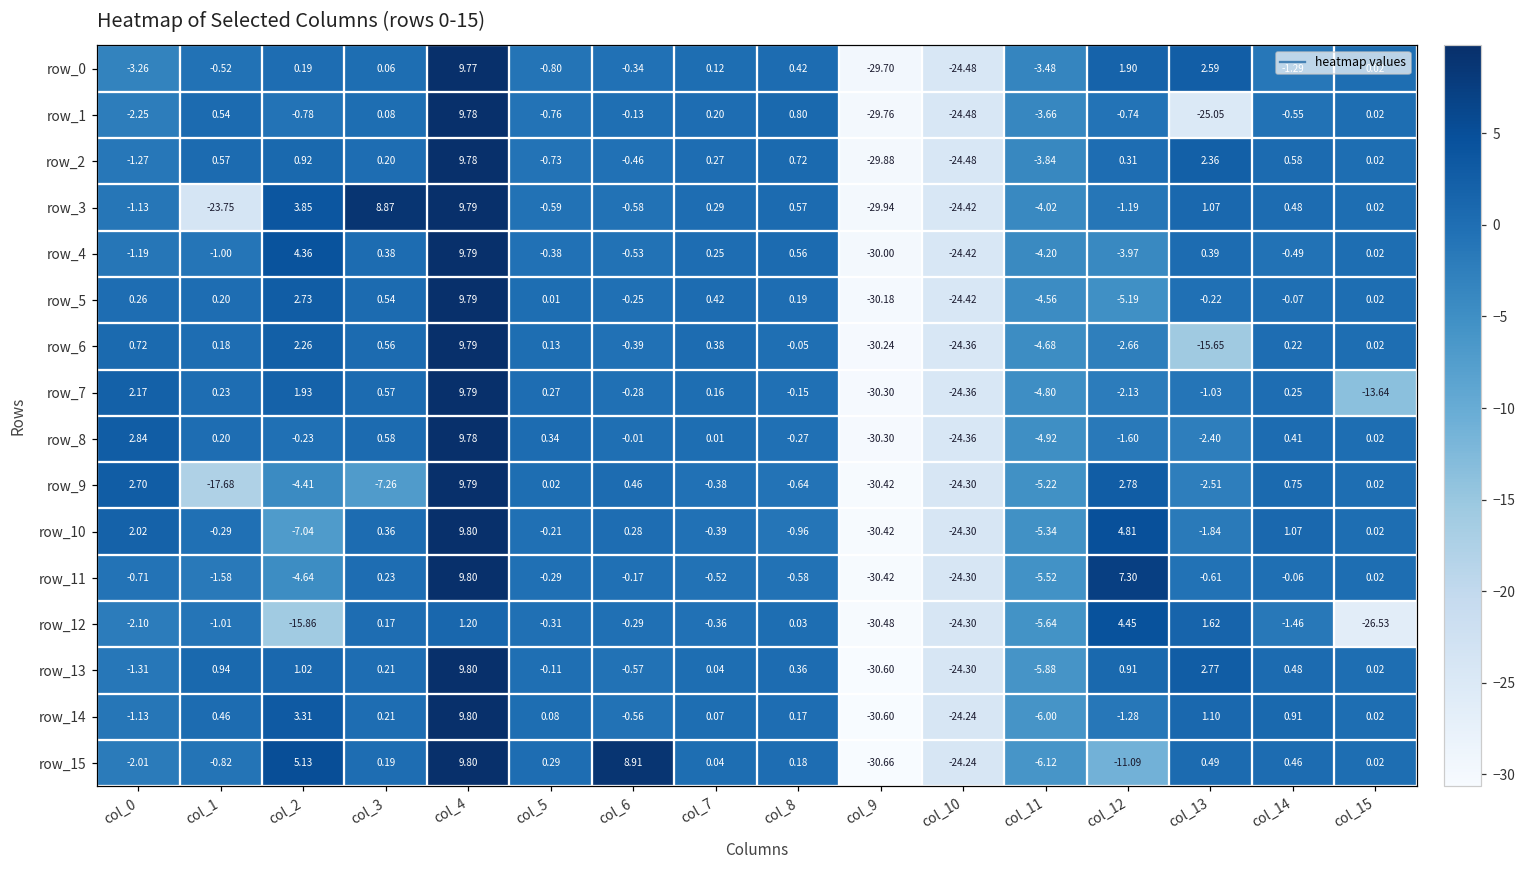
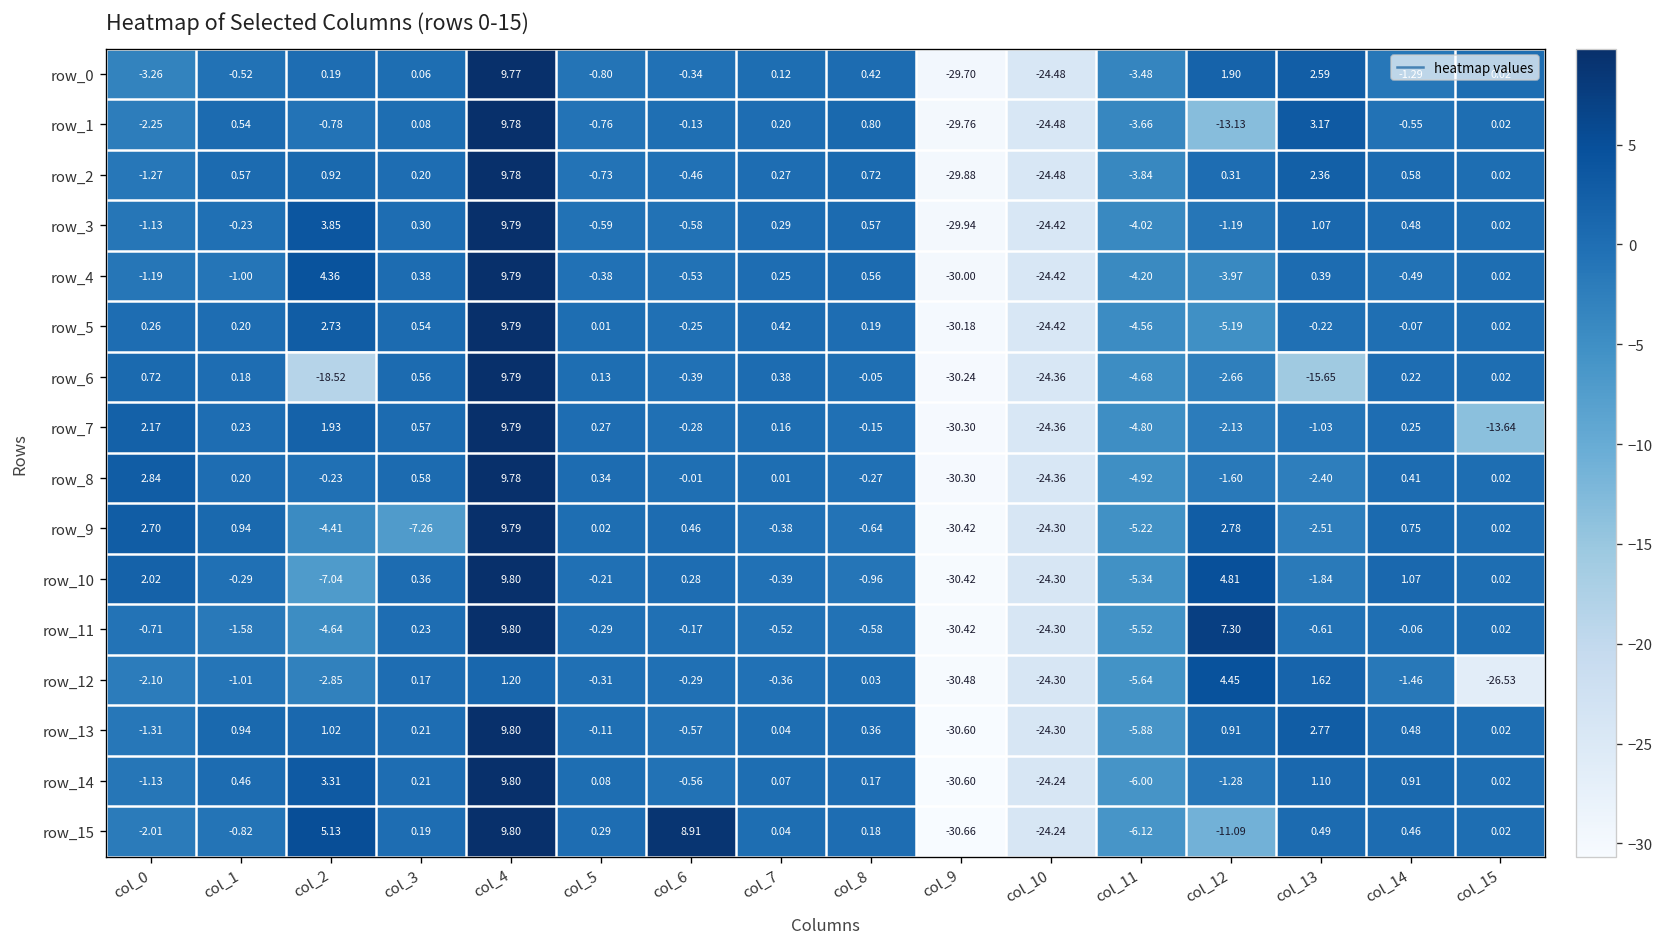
row_1, col_12: -0.74 -> -13.13
row_1, col_13: -25.05 -> 3.17
row_3, col_1: -23.75 -> -0.23
row_3, col_3: 8.87 -> 0.30
row_6, col_2: 2.26 -> -18.52
row_9, col_1: -17.68 -> 0.94
row_12, col_2: -15.86 -> -2.85
